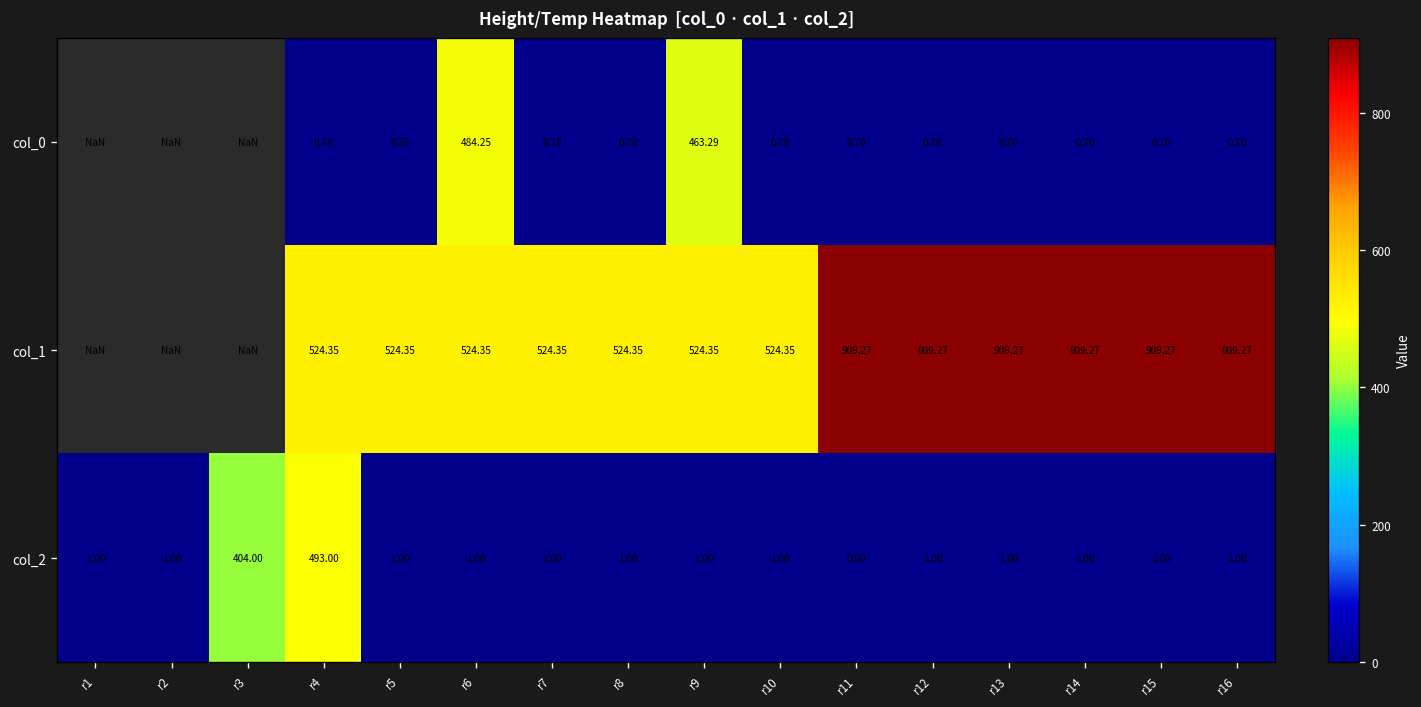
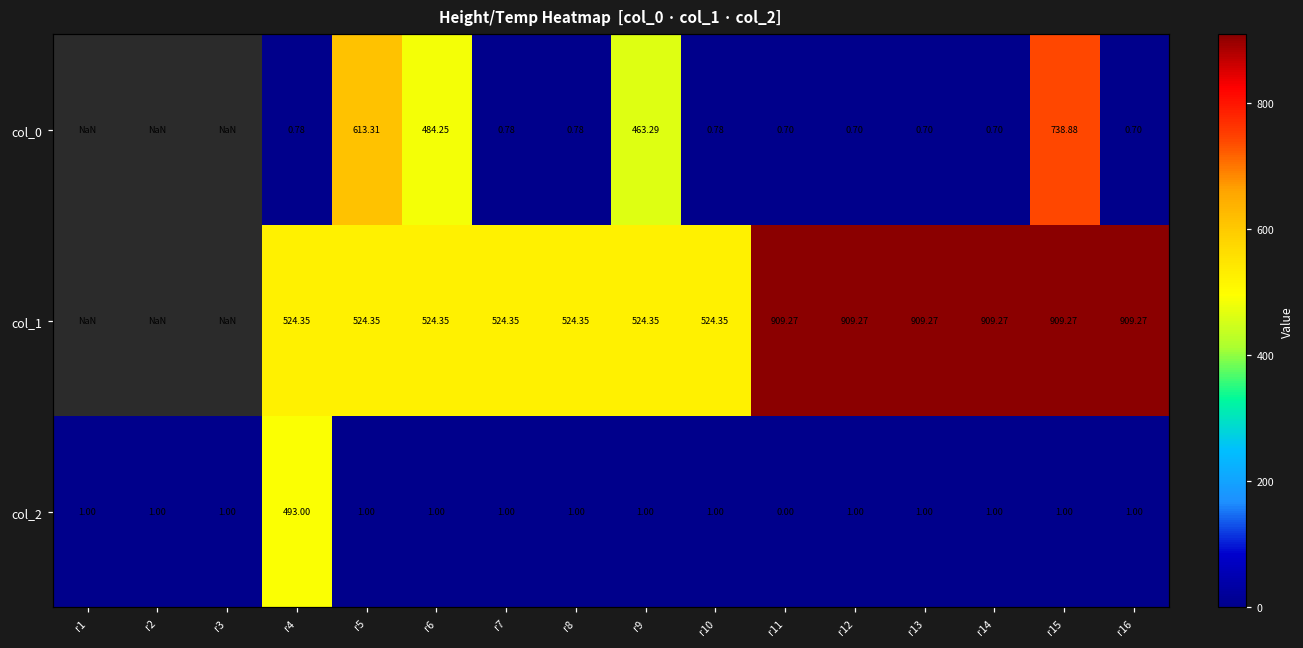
col_0, r5: 0.78 -> 613.31
col_0, r15: 0.70 -> 738.88
col_2, r3: 404.00 -> 1.00
